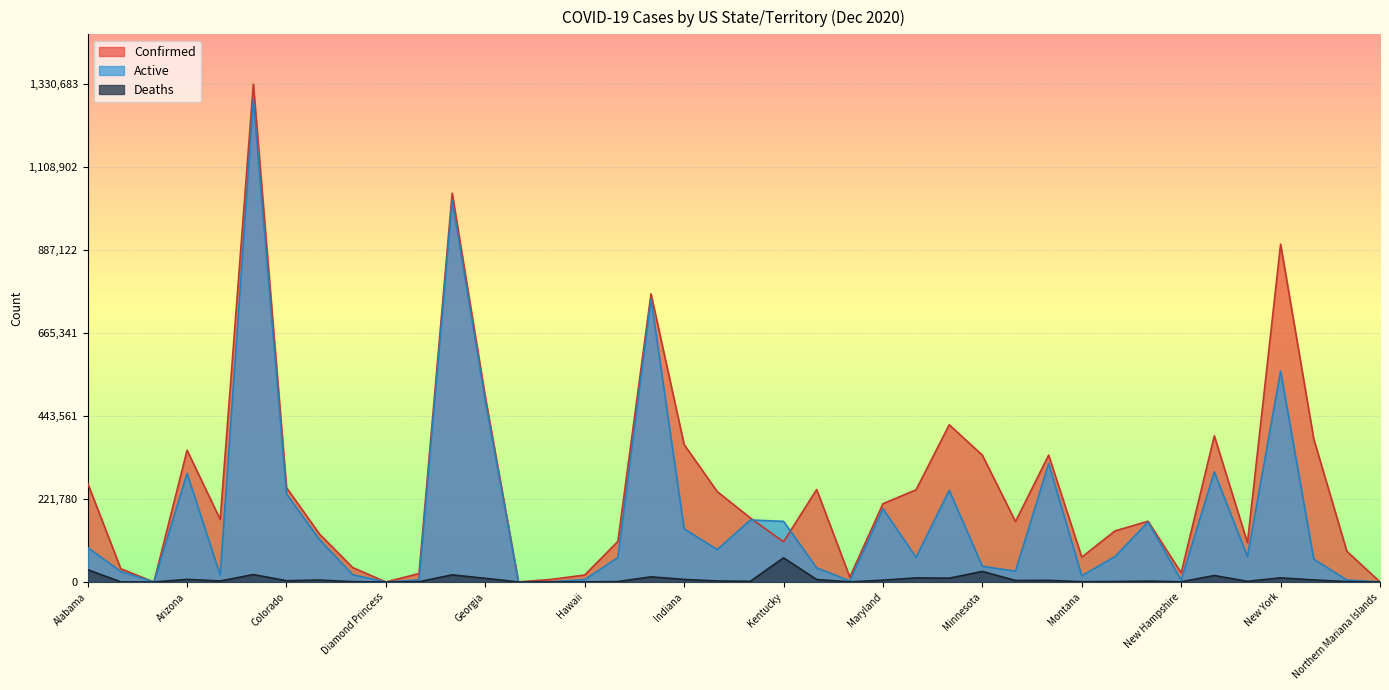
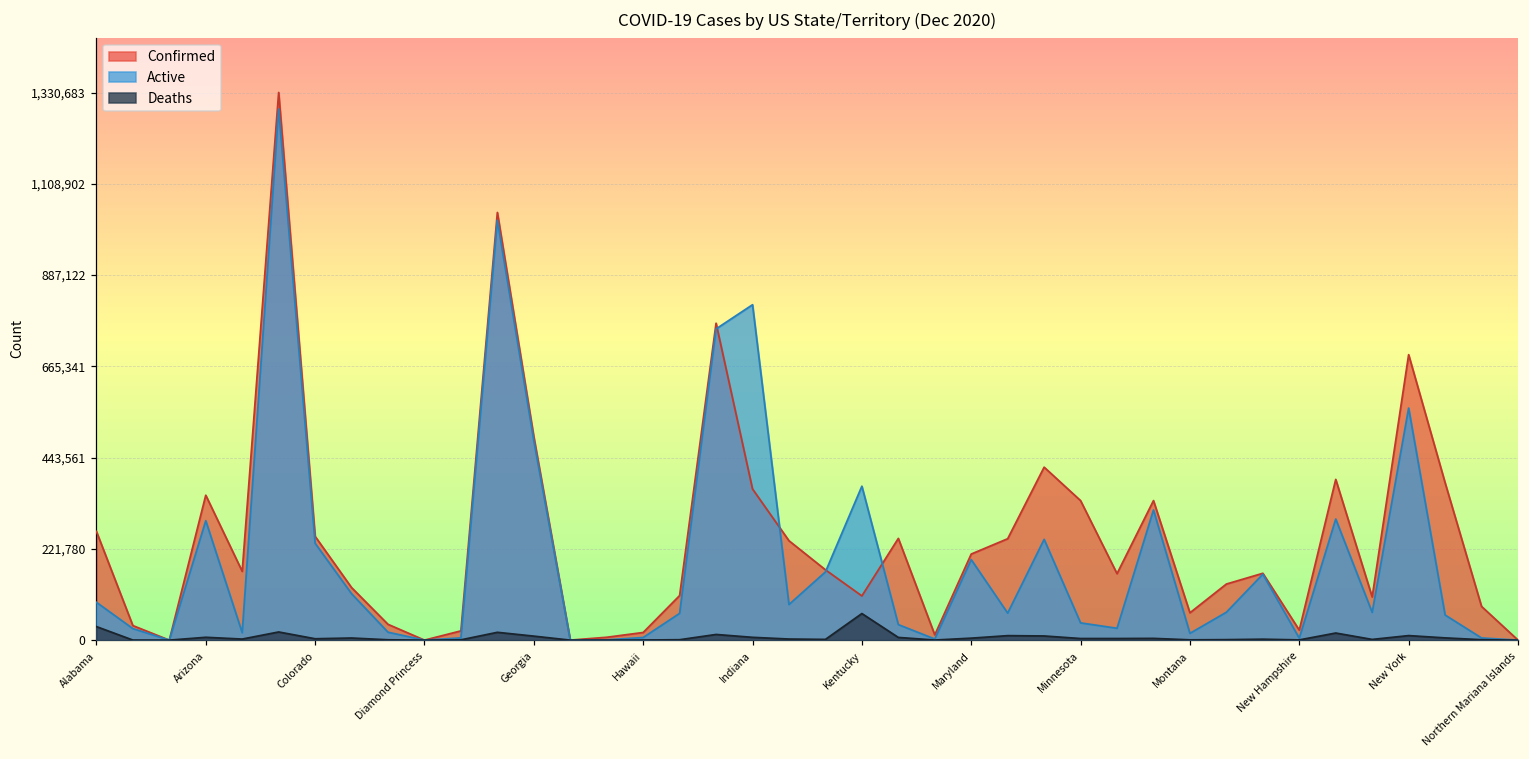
Active, Indiana: 140,000 -> 820,000
Active, Kentucky: 160,000 -> 370,000
Deaths, Minnesota: 30,000 -> 0
Confirmed, New York: 900,000 -> 690,000
